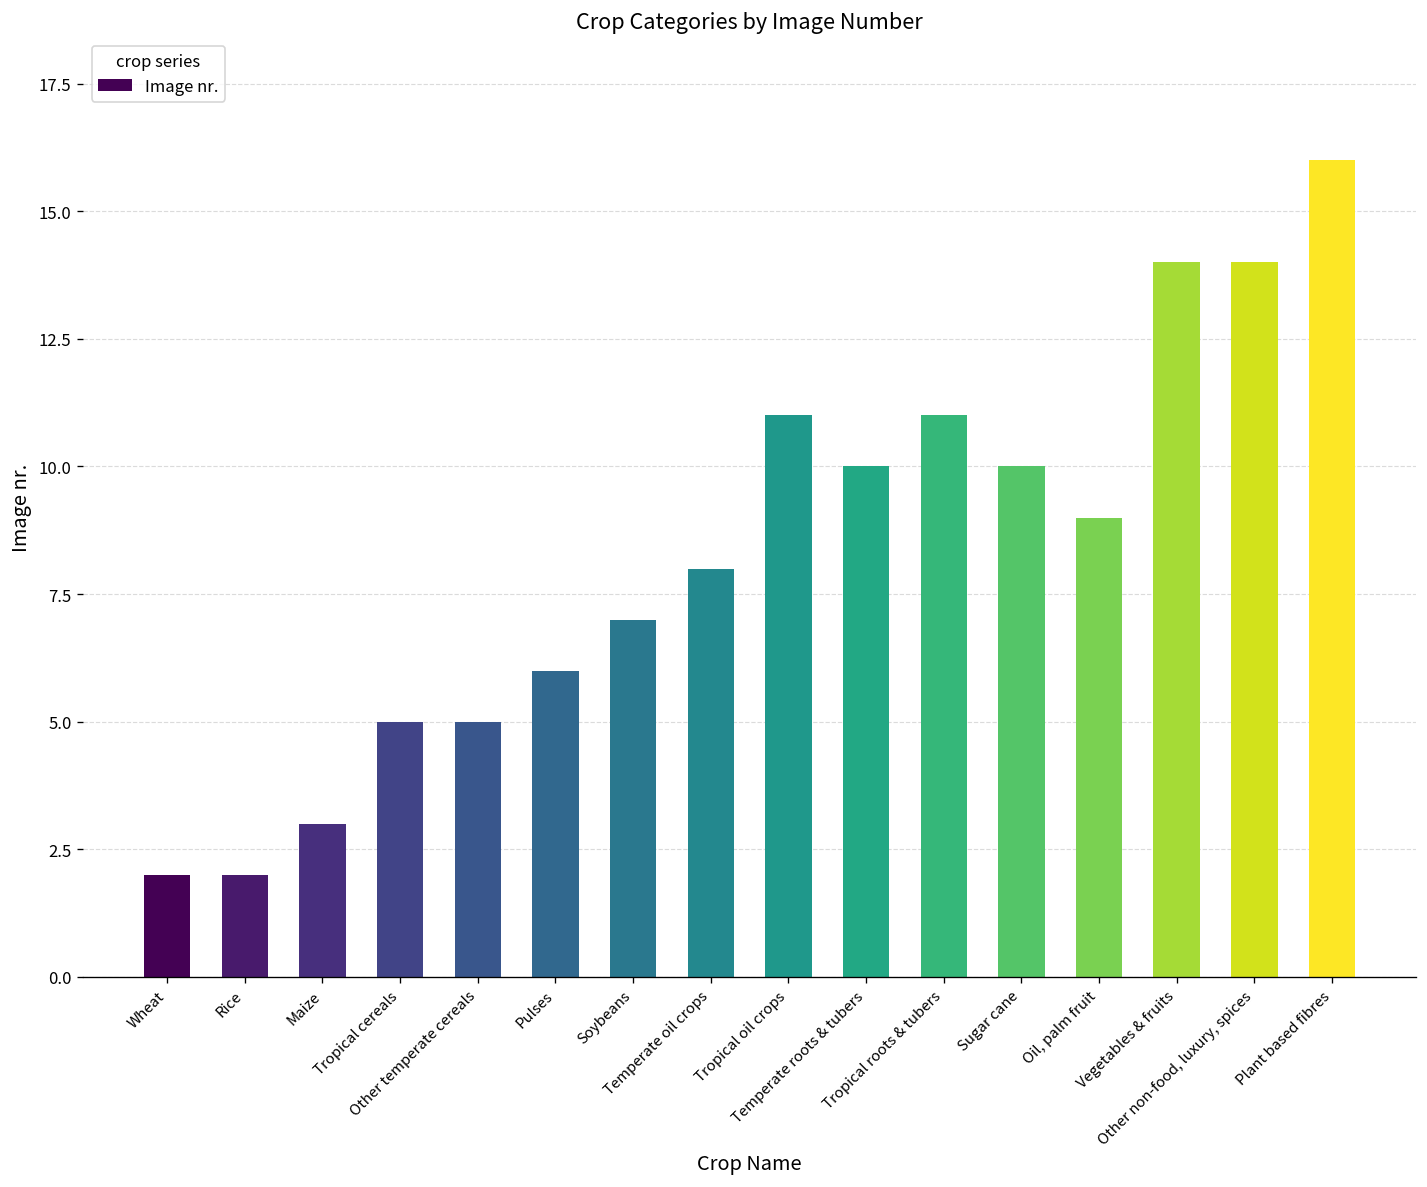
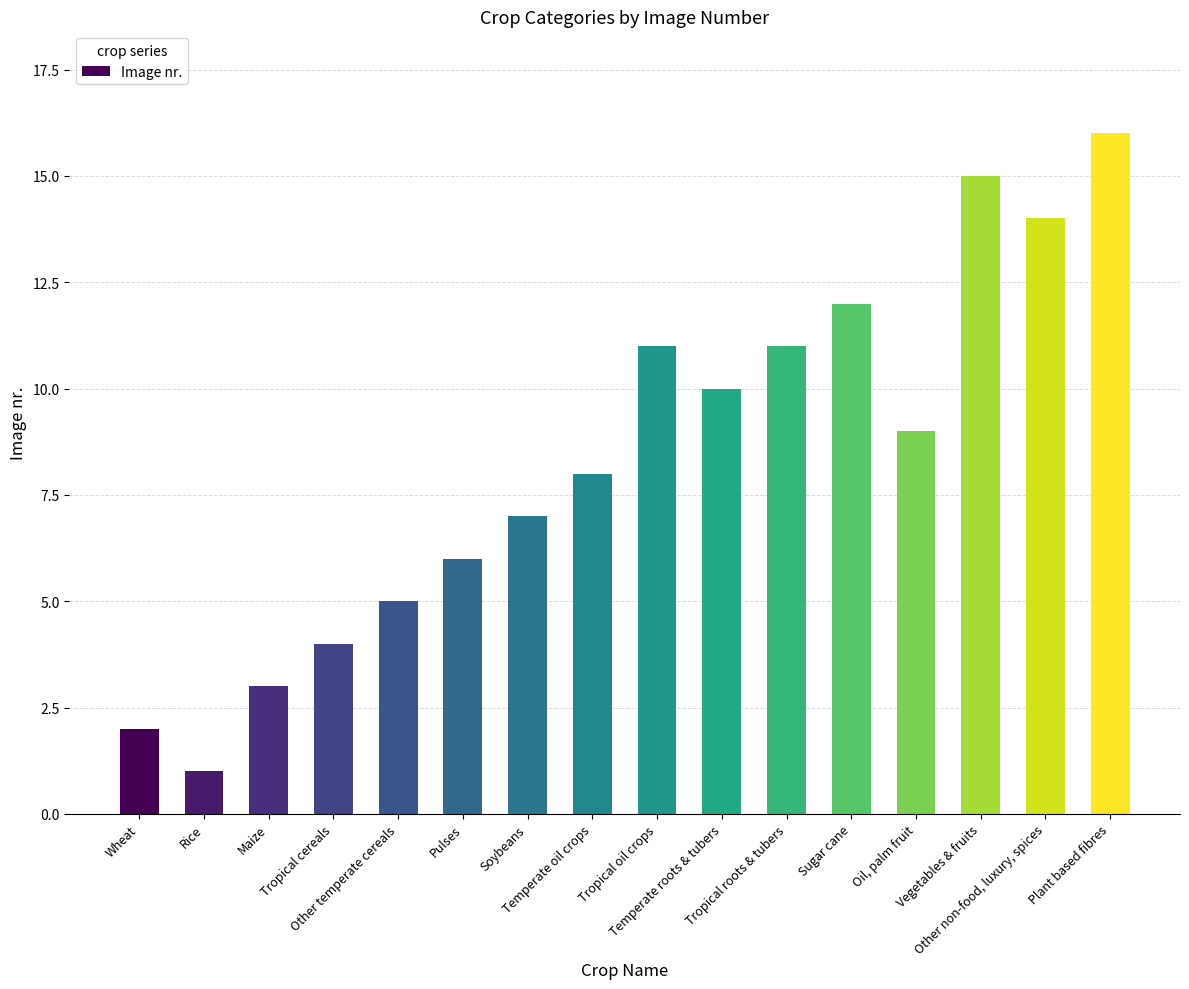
Rice: 2 -> 1
Tropical cereals: 5 -> 4
Sugar cane: 10 -> 12
Vegetables & fruits: 14 -> 15
